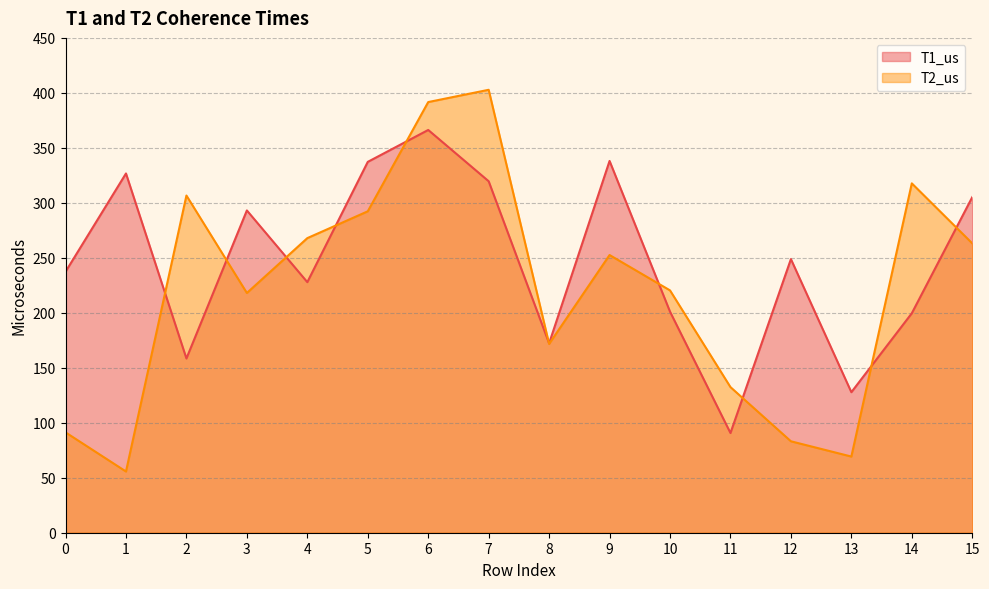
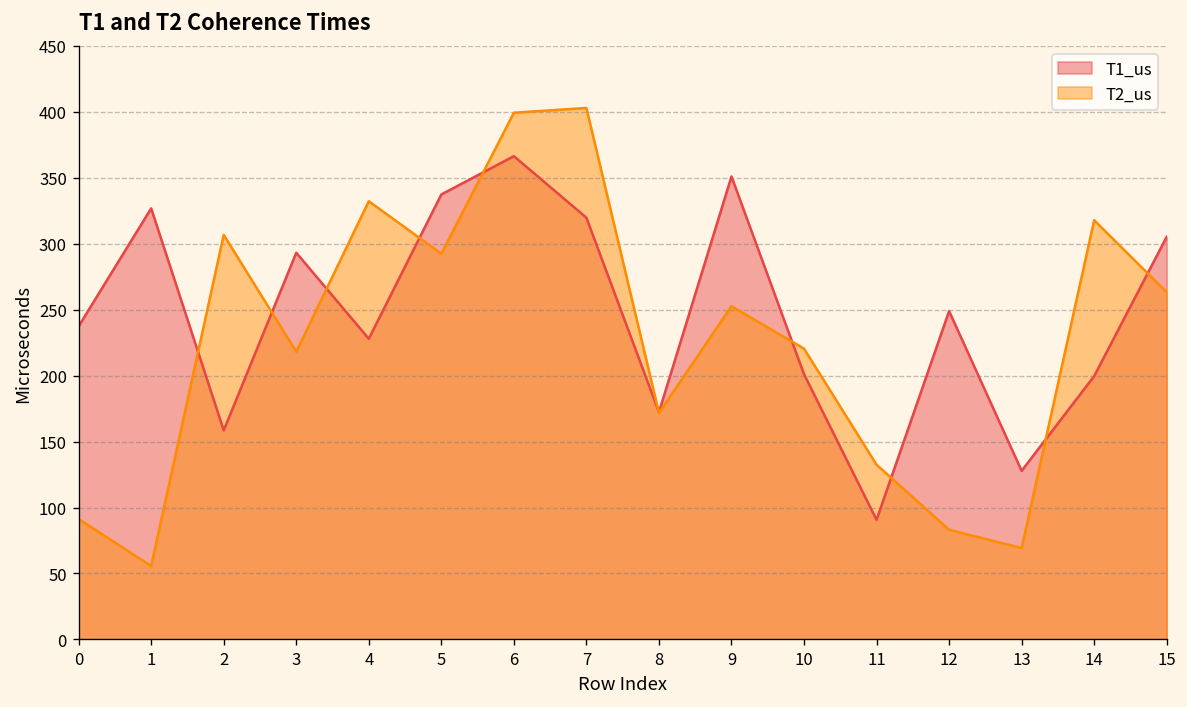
T2_us, 4: 268 -> 332
T2_us, 6: 392 -> 399
T1_us, 9: 338 -> 351
